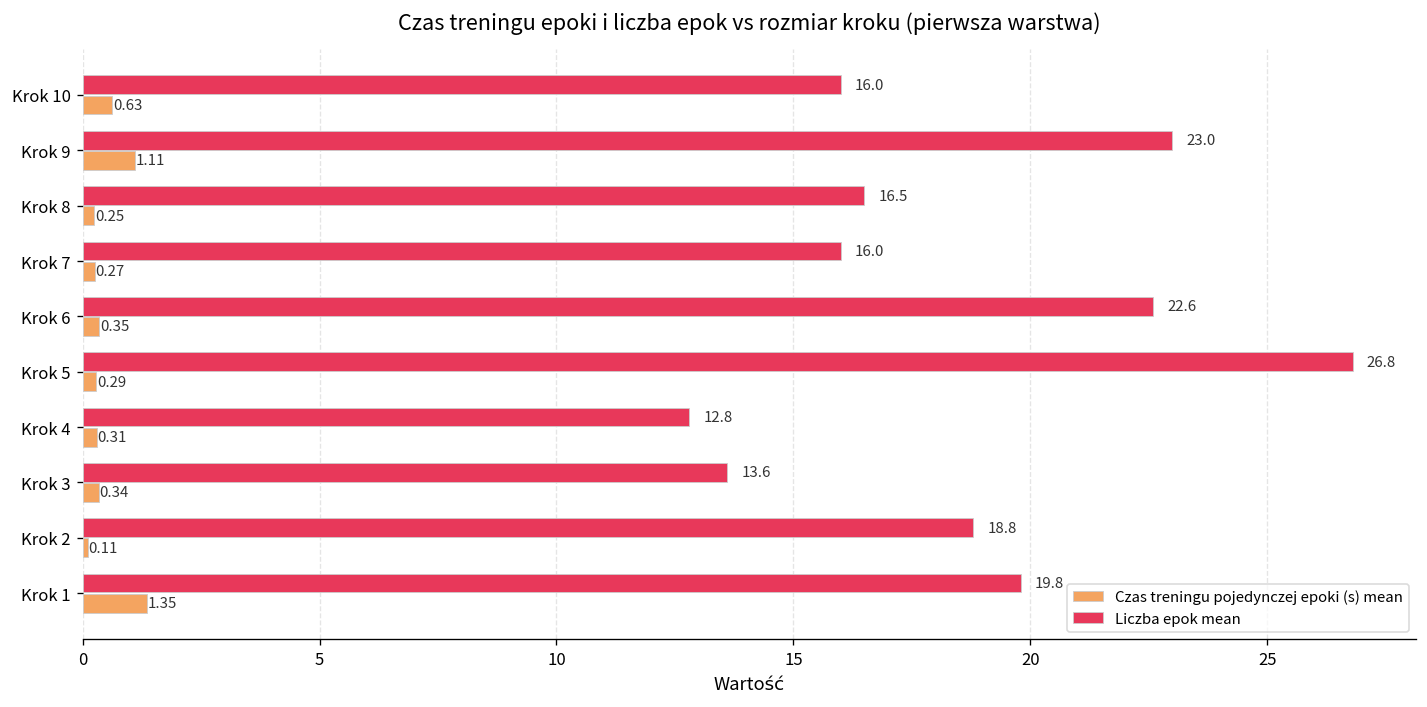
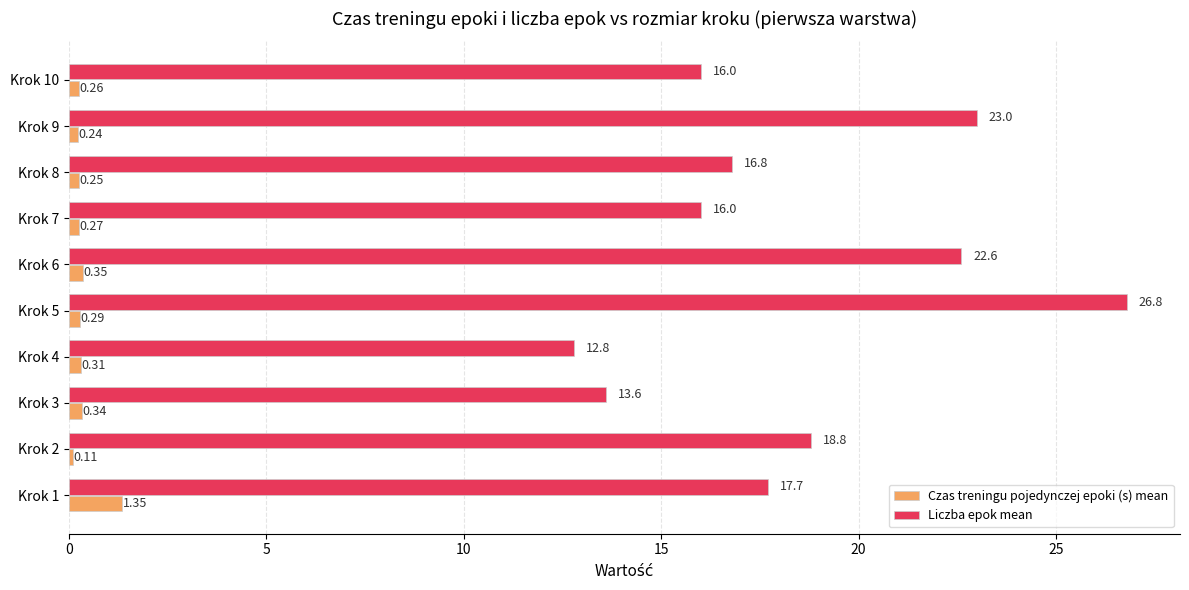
Czas treningu pojedynczej epoki (s) mean, Krok 10: 0.63 -> 0.26
Czas treningu pojedynczej epoki (s) mean, Krok 9: 1.11 -> 0.24
Liczba epok mean, Krok 8: 16.5 -> 16.8
Liczba epok mean, Krok 1: 19.8 -> 17.7
